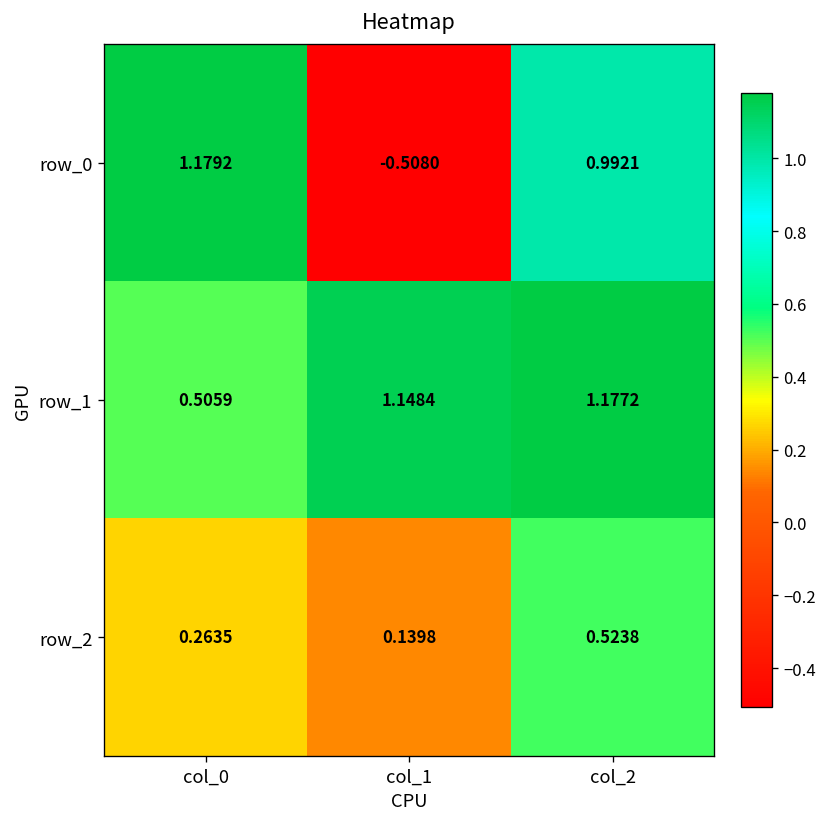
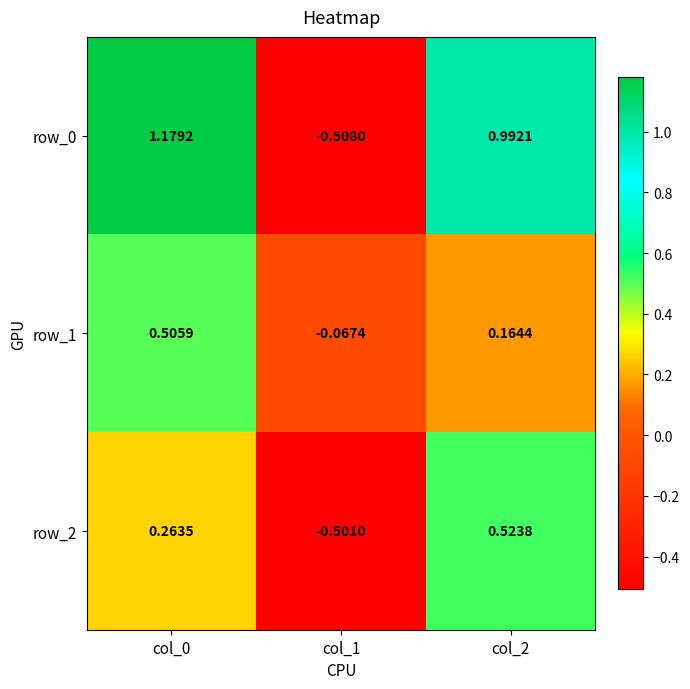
row_1, col_1: 1.1484 -> -0.0674
row_1, col_2: 1.1772 -> 0.1644
row_2, col_1: 0.1398 -> -0.5010
